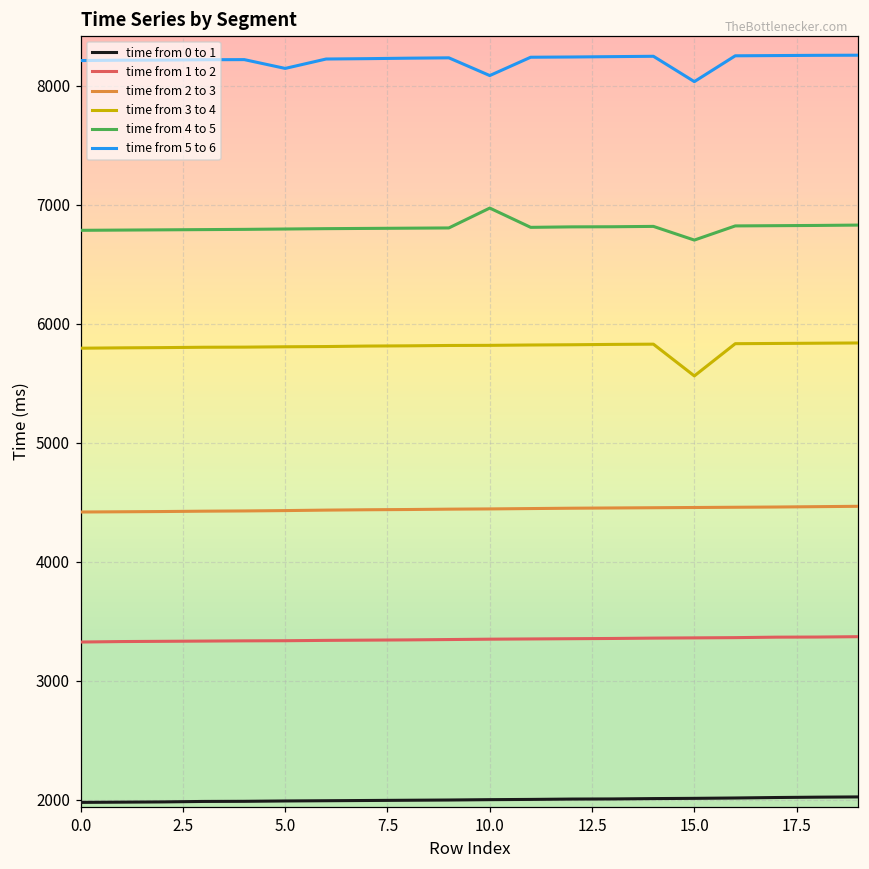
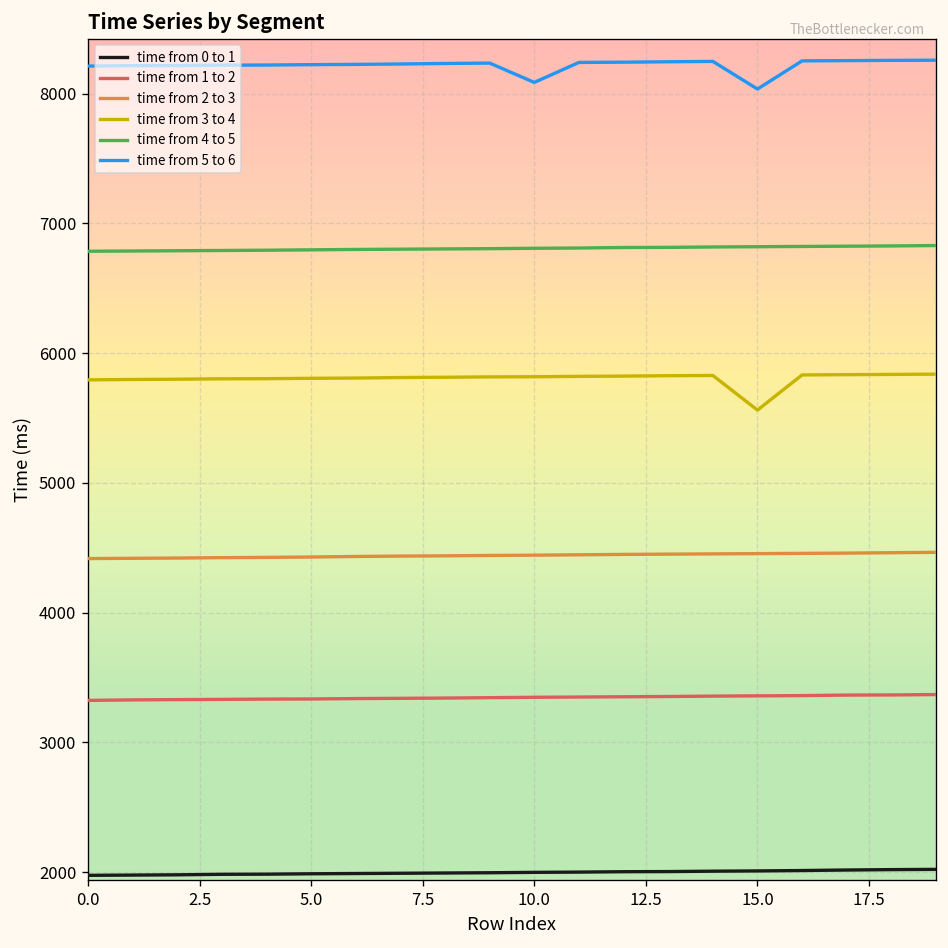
time from 5 to 6, 5.0: 8150 -> 8220
time from 4 to 5, 10.0: 6970 -> 6810
time from 4 to 5, 15.0: 6700 -> 6820
